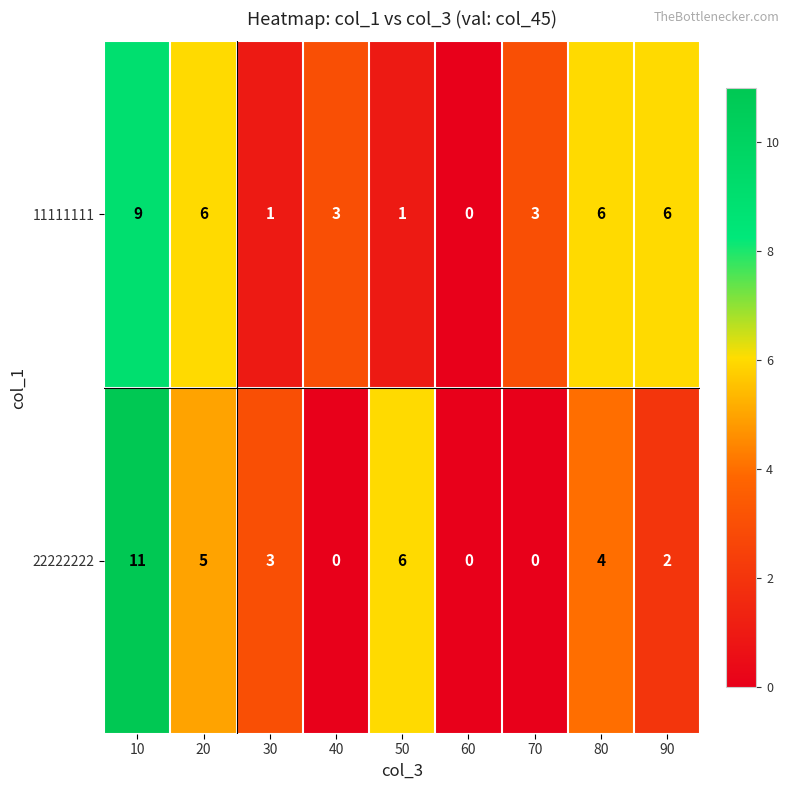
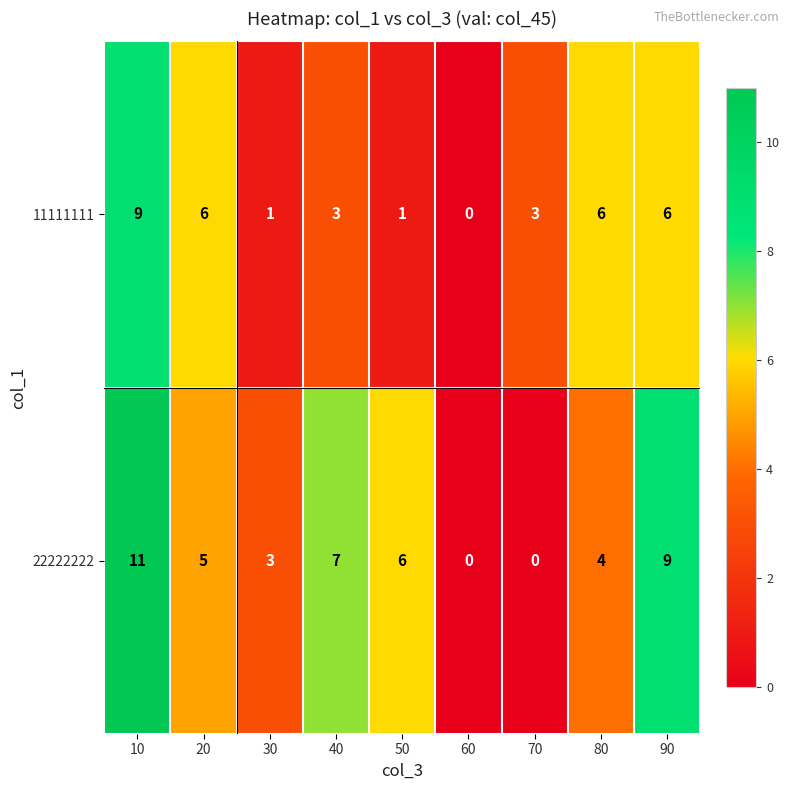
22222222, 40: 0 -> 7
22222222, 90: 2 -> 9
